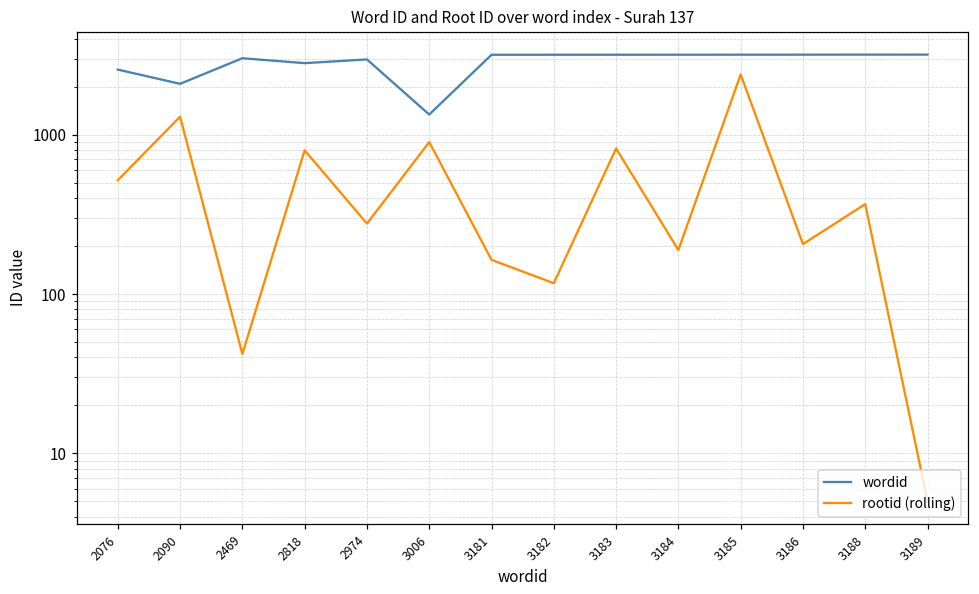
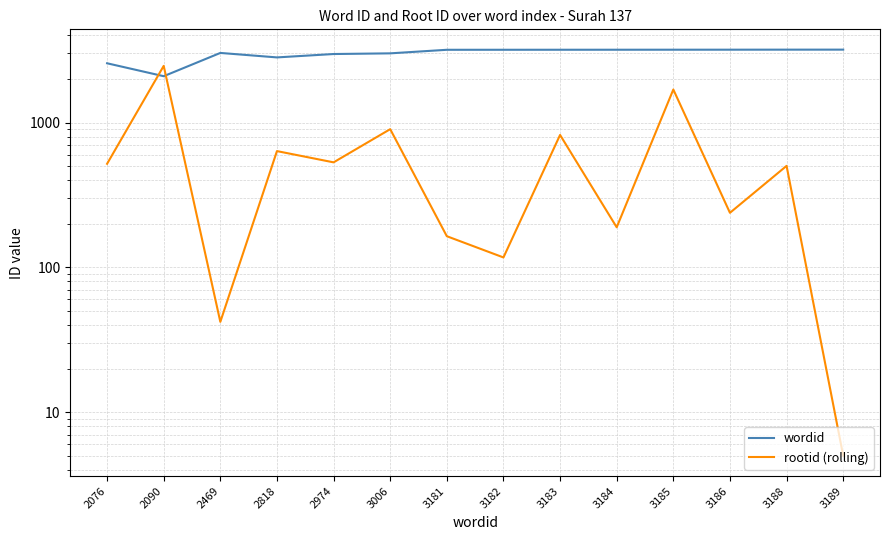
rootid (rolling), 2090: 1300 -> 2500
rootid (rolling), 2818: 800 -> 600
rootid (rolling), 2974: 280 -> 530
wordid, 3006: 1300 -> 3000
rootid (rolling), 3185: 2400 -> 1700
rootid (rolling), 3186: 210 -> 240
rootid (rolling), 3188: 370 -> 500
